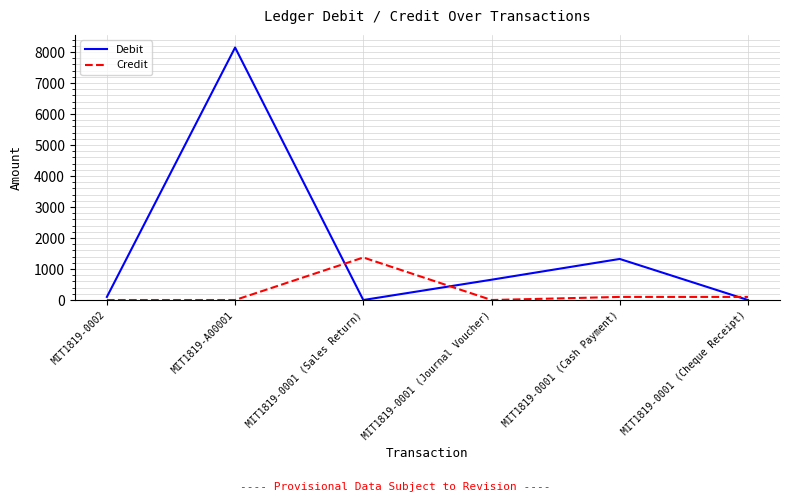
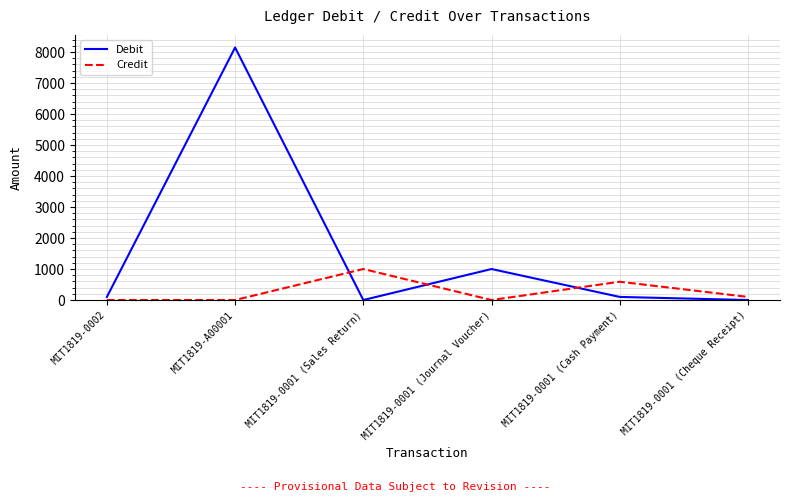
Credit, MIT1819-0001 (Sales Return): 1400 -> 1000
Debit, MIT1819-0001 (Journal Voucher): 700 -> 1000
Debit, MIT1819-0001 (Cash Payment): 1300 -> 100
Credit, MIT1819-0001 (Cash Payment): 100 -> 600
